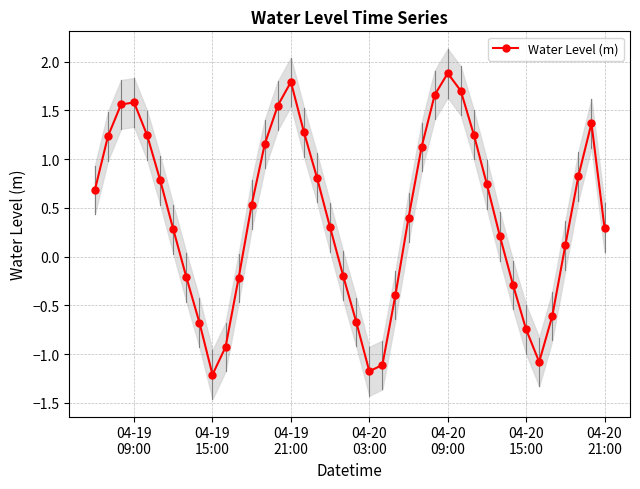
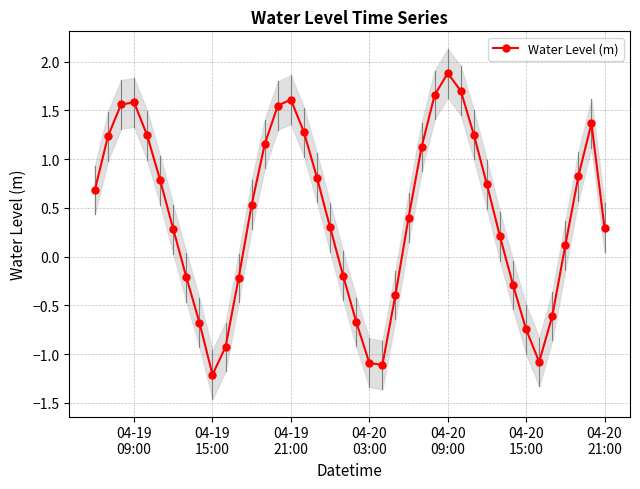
Water Level (m), 04-19 21:00: 1.8 -> 1.6
Water Level (m), 04-20 03:00: -1.2 -> -1.1
